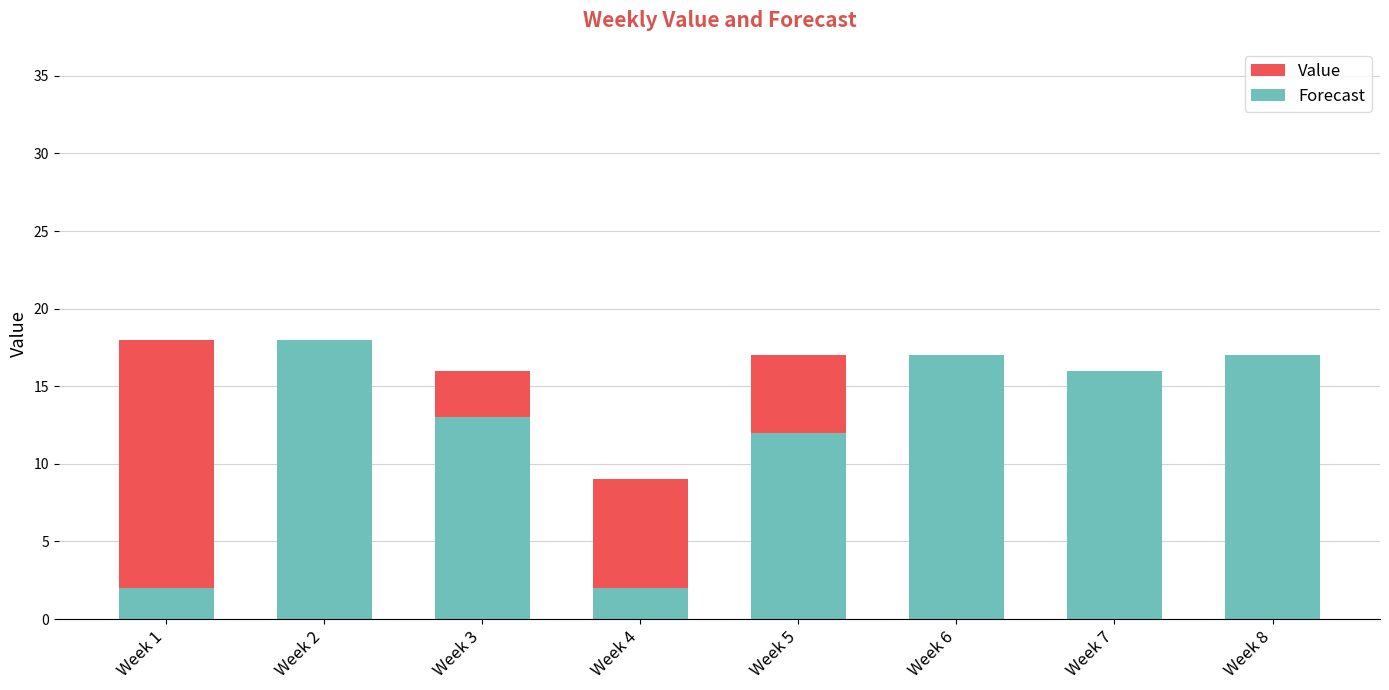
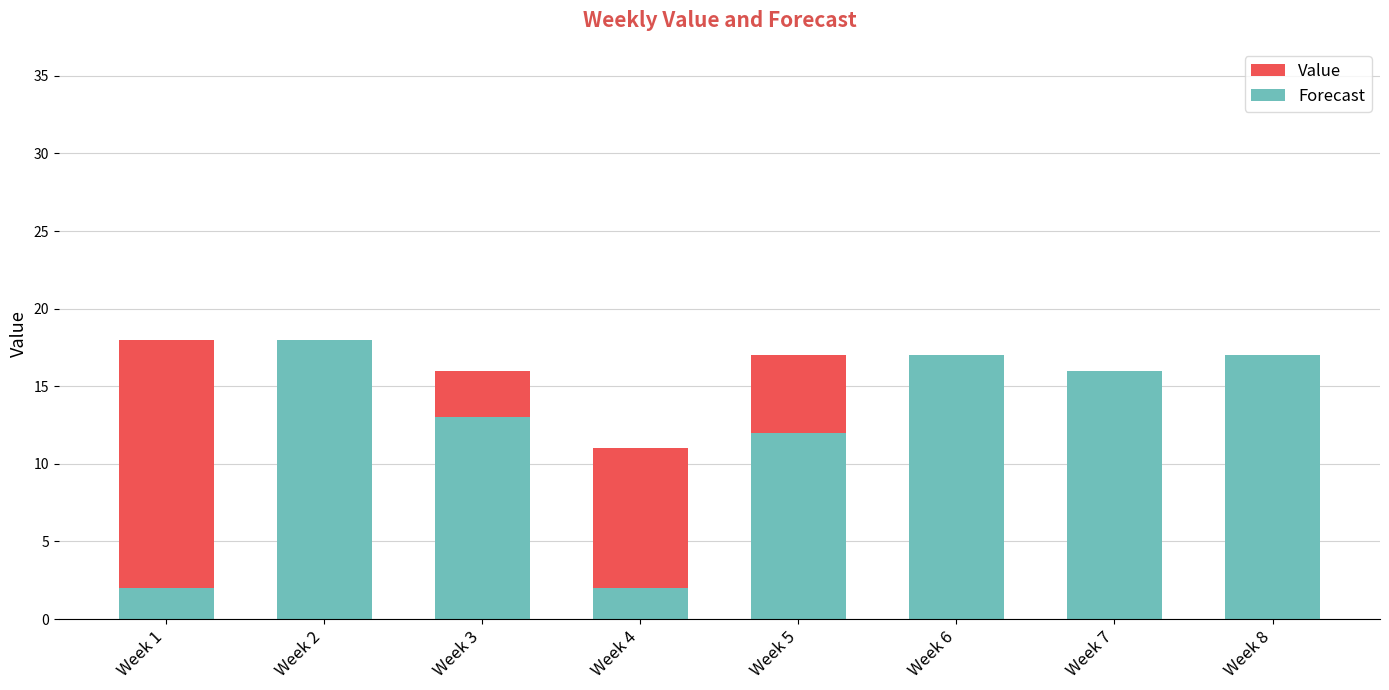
Value, Week 4: 9 -> 11
